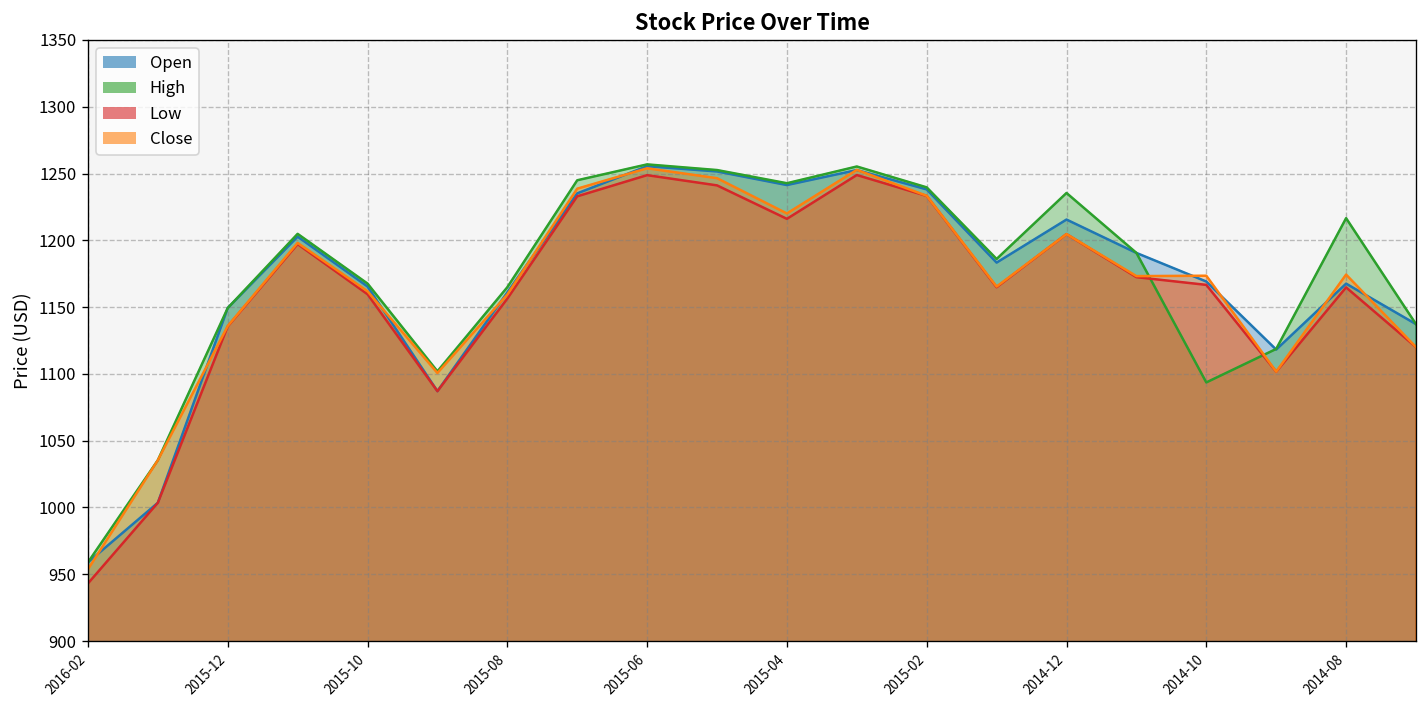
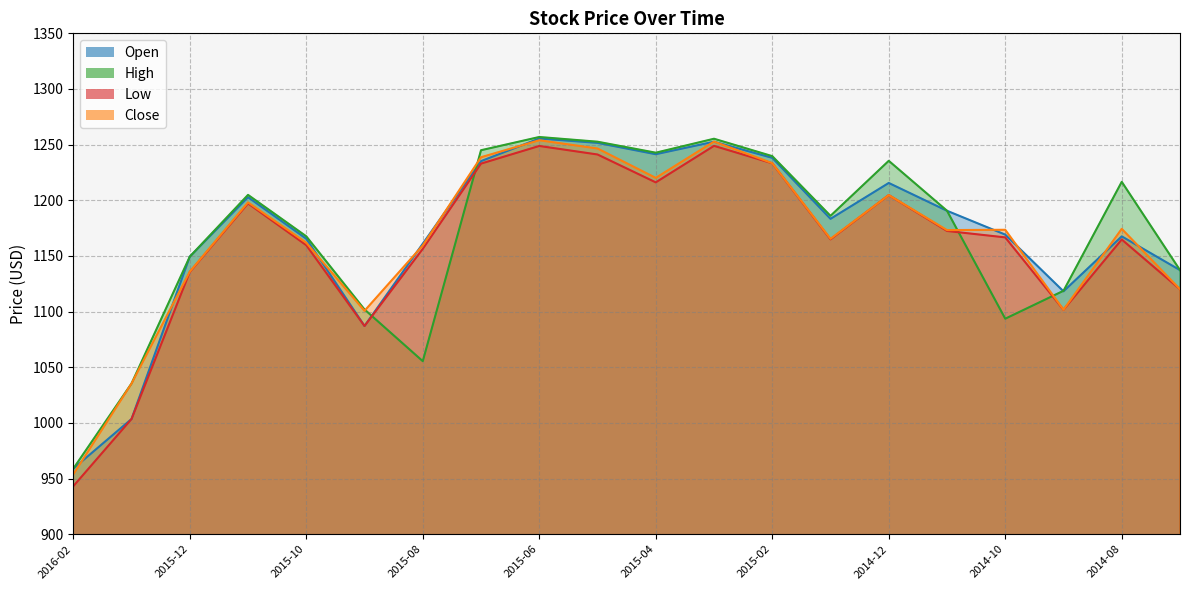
High, 2015-08: 1165 -> 1055
